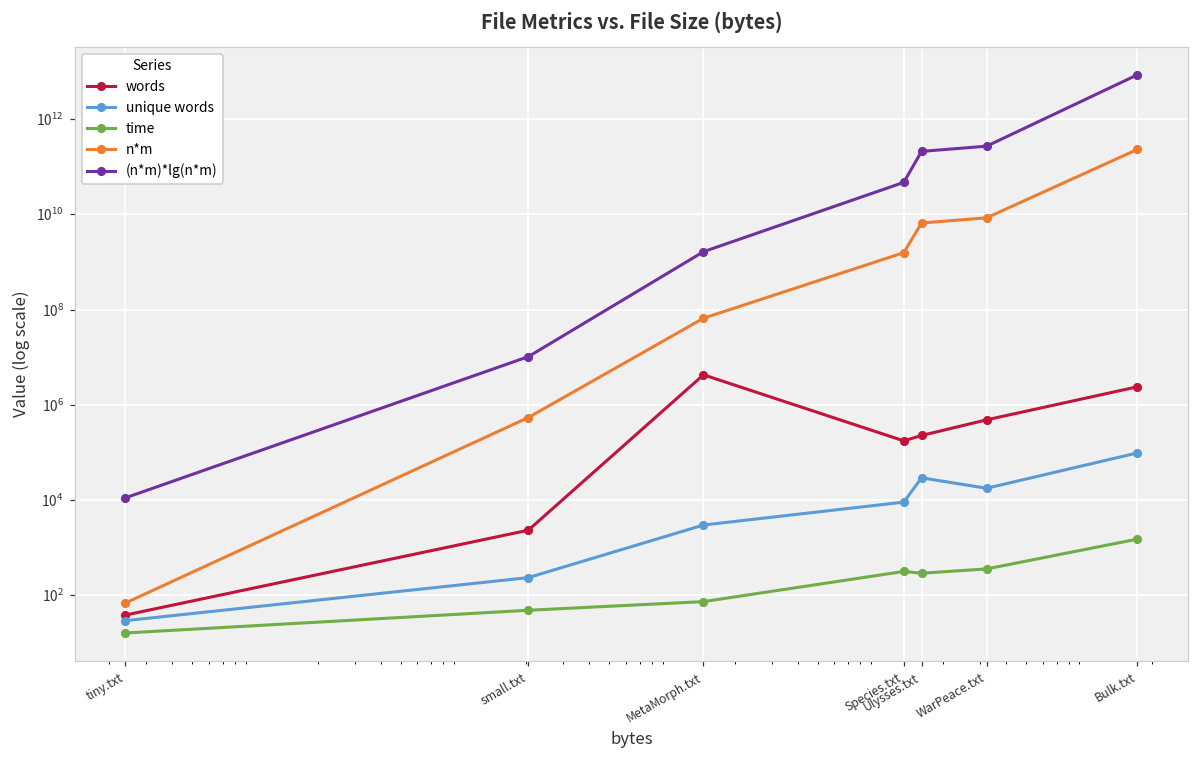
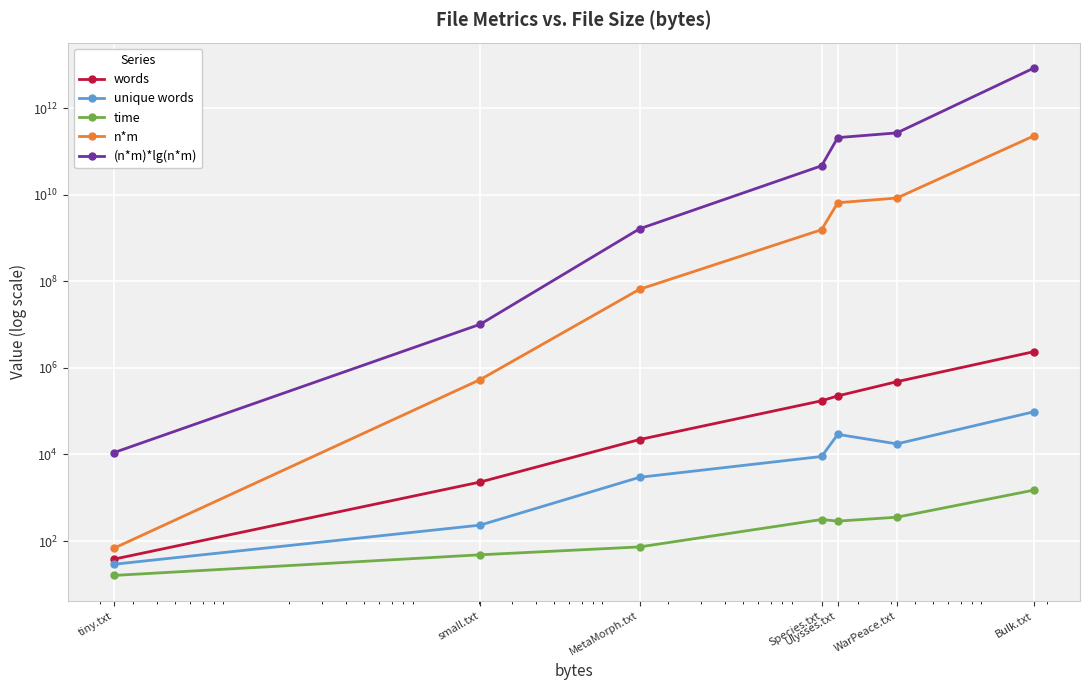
words, MetaMorph.txt: 4000000 -> 20000
